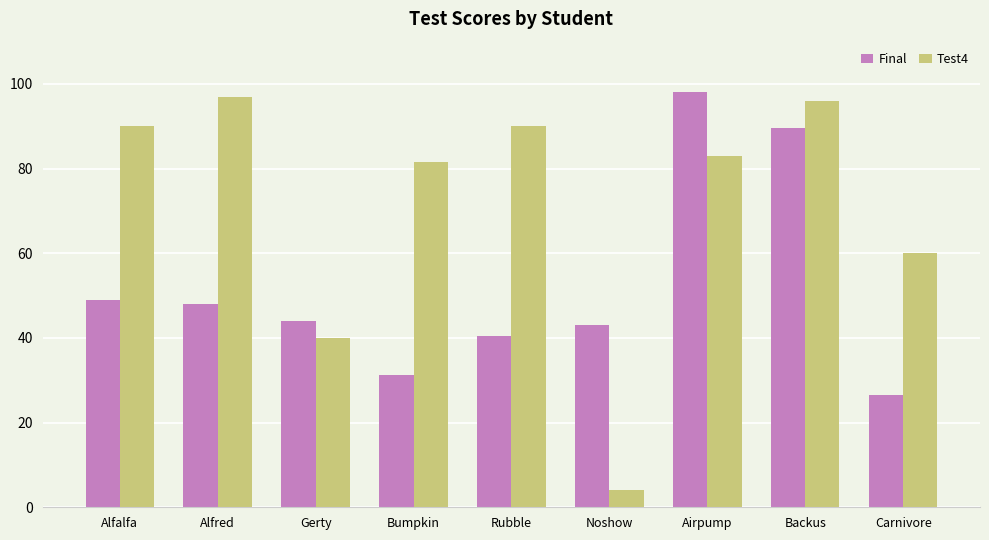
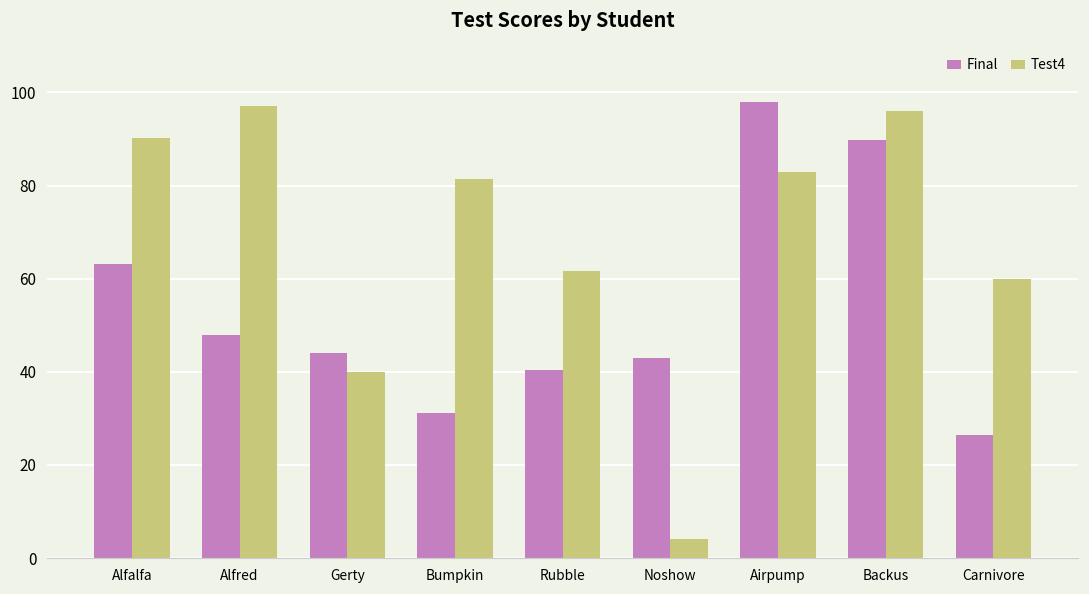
Final, Alfalfa: 49 -> 63
Test4, Rubble: 90 -> 62
